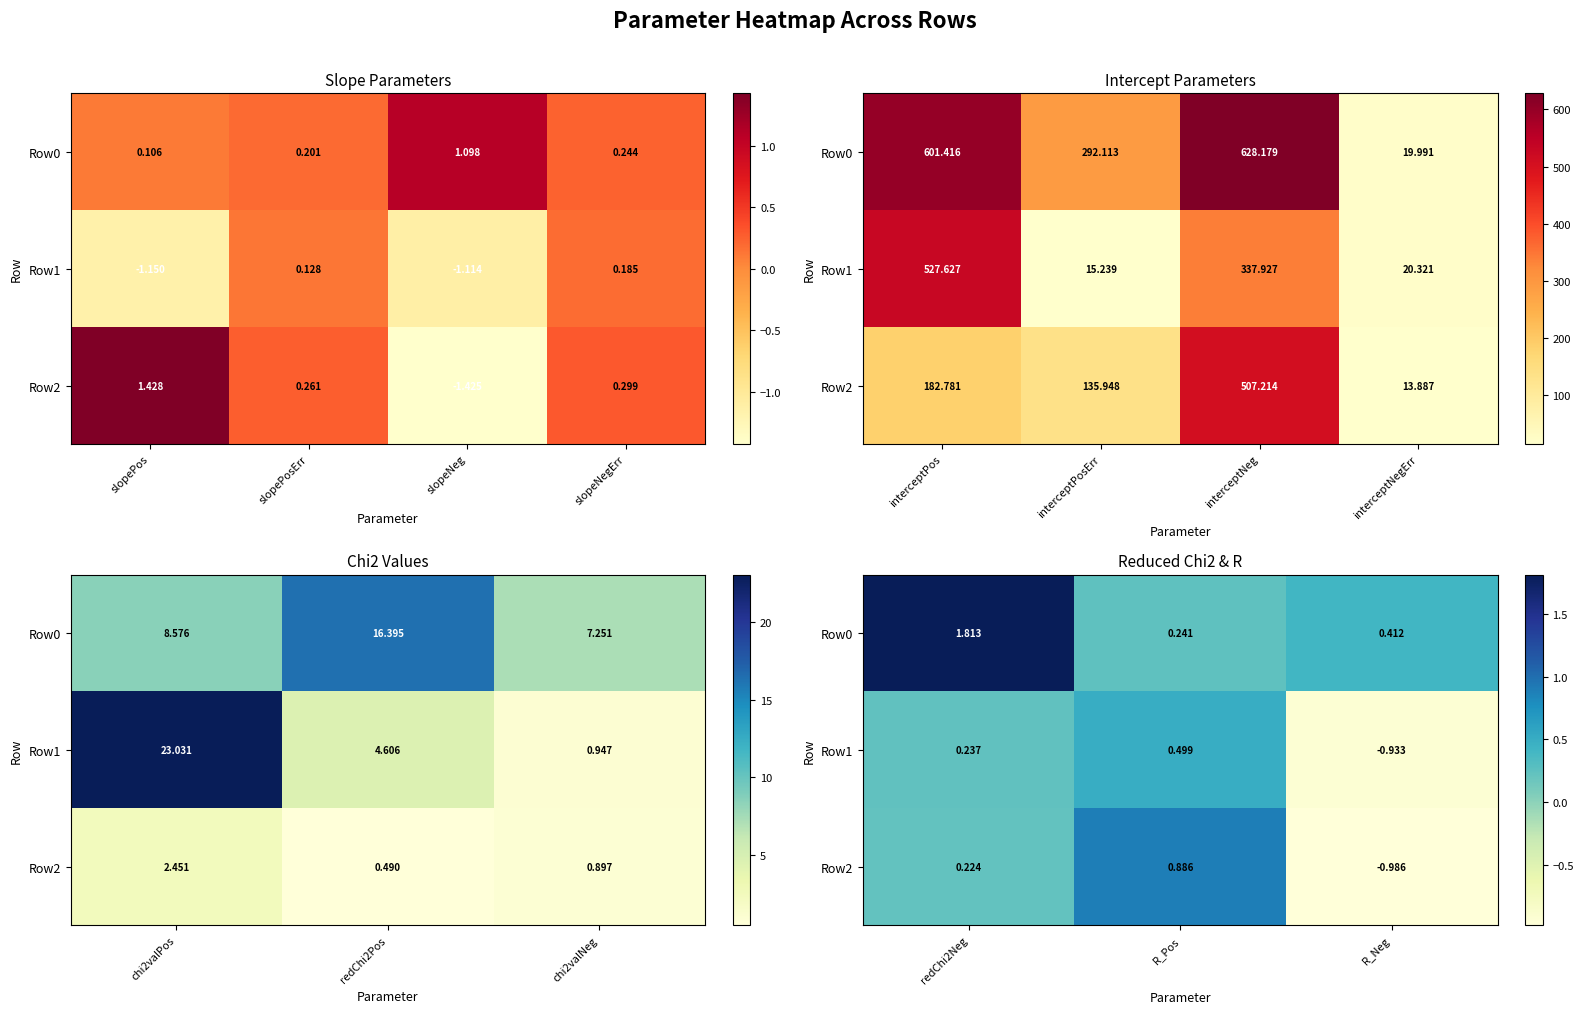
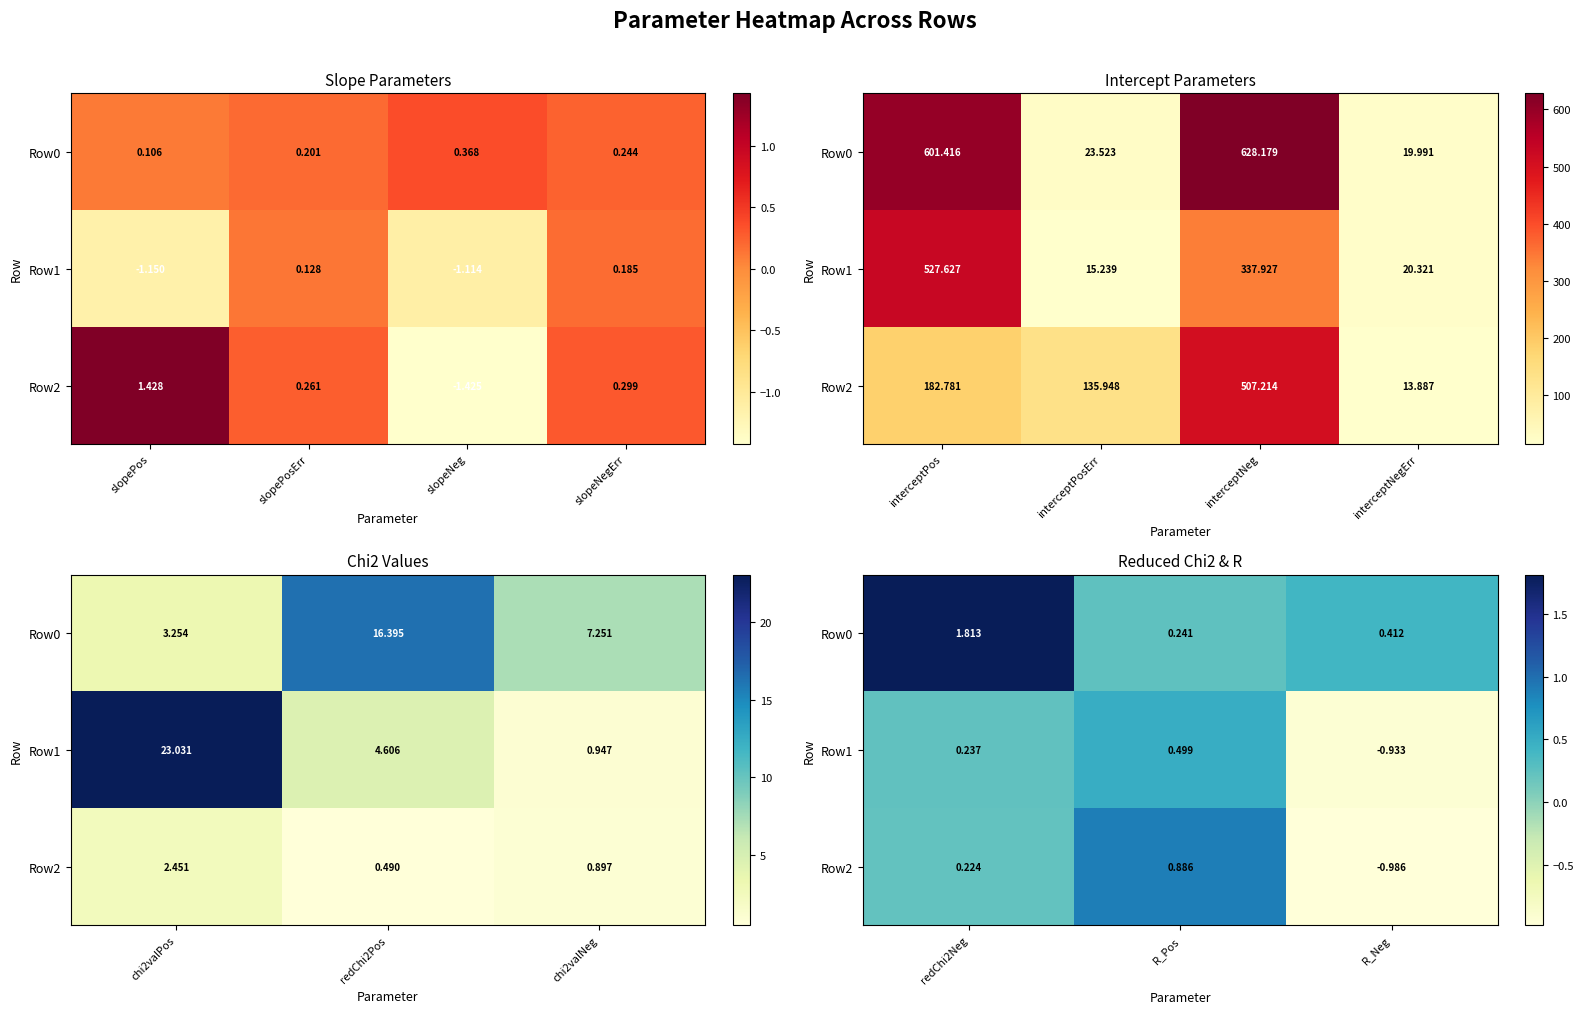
Slope Parameters, Row0, slopeNeg: 1.098 -> 0.368
Intercept Parameters, Row0, interceptPosErr: 292.113 -> 23.523
Chi2 Values, Row0, chi2valPos: 8.576 -> 3.254
